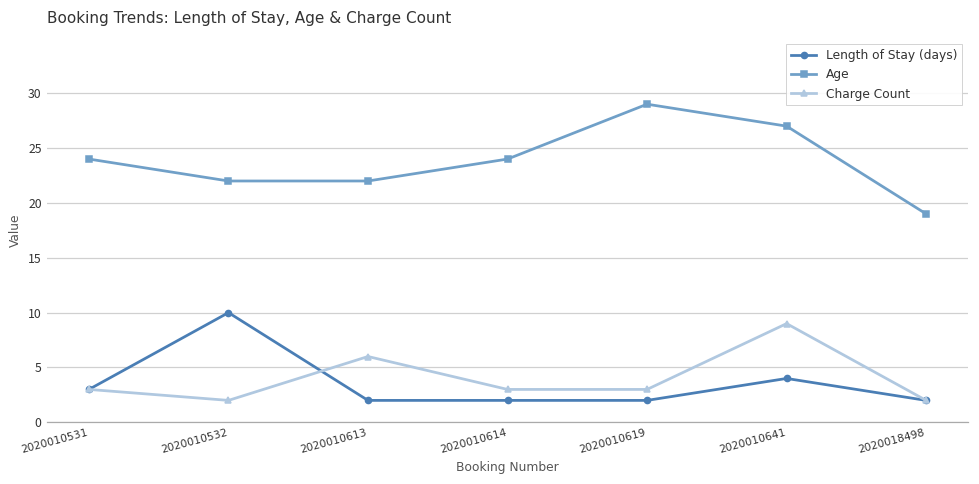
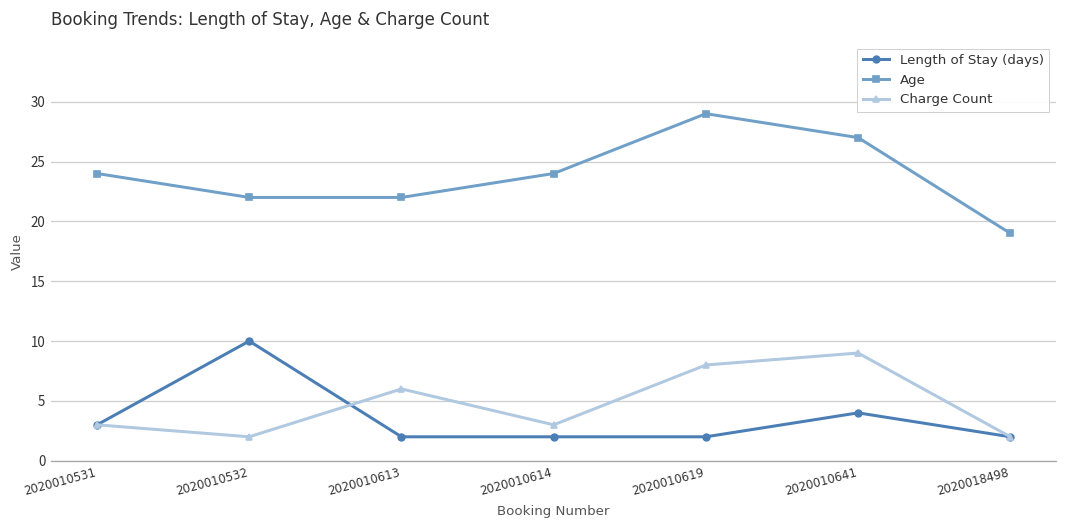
Charge Count, 2020010619: 3 -> 8
